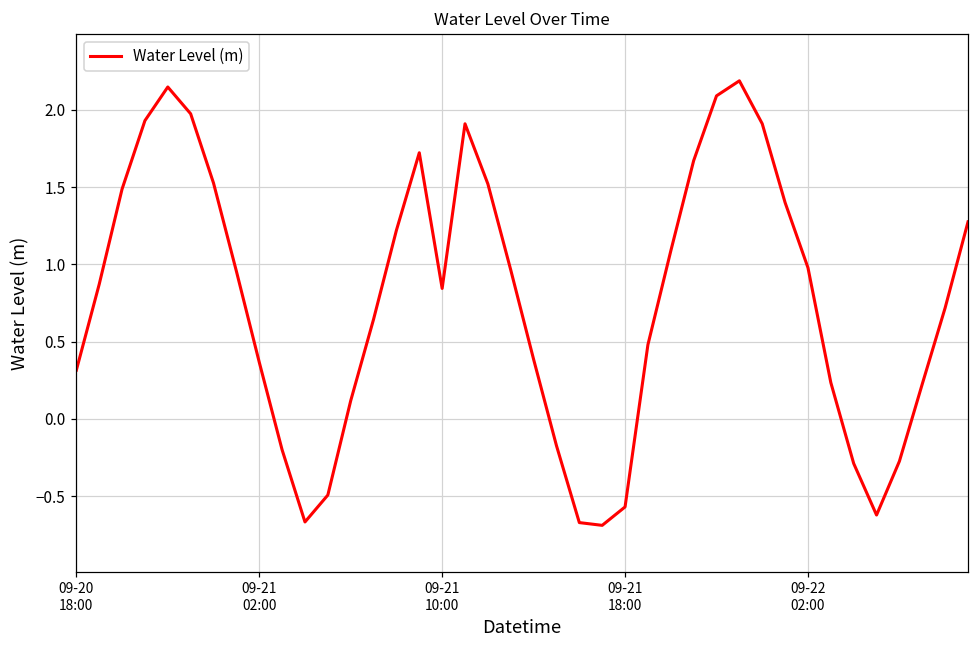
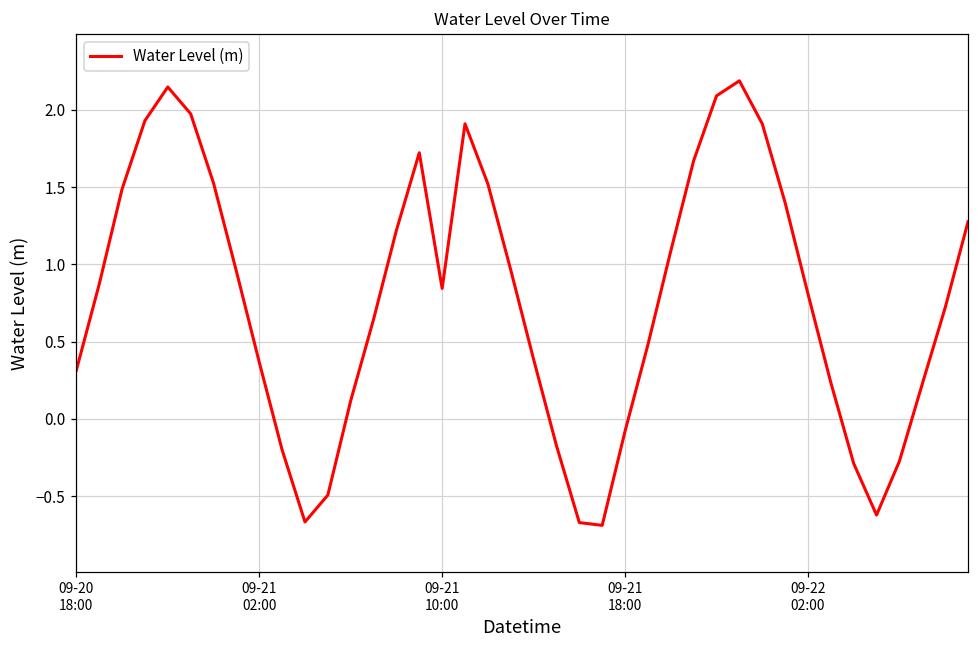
09-21 18:00: -0.57 -> -0.08
09-22 02:00: 0.98 -> 0.81
